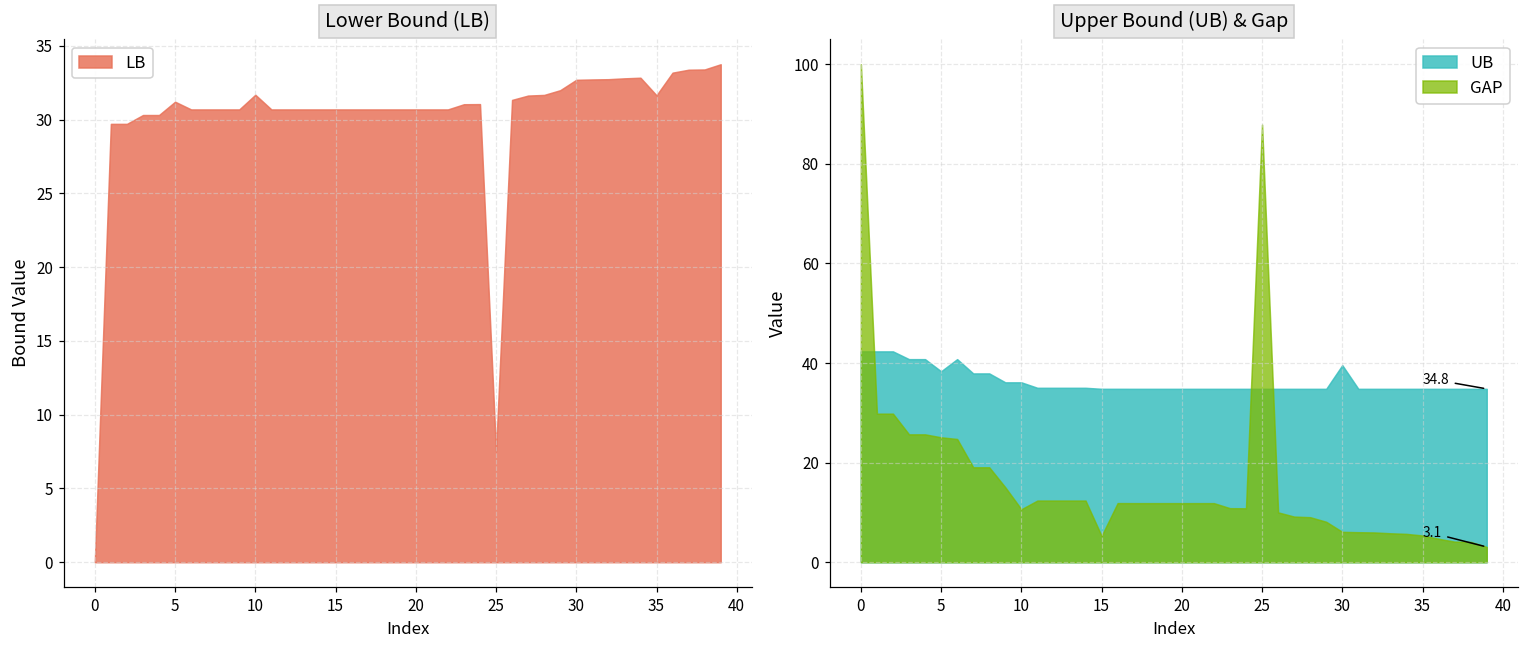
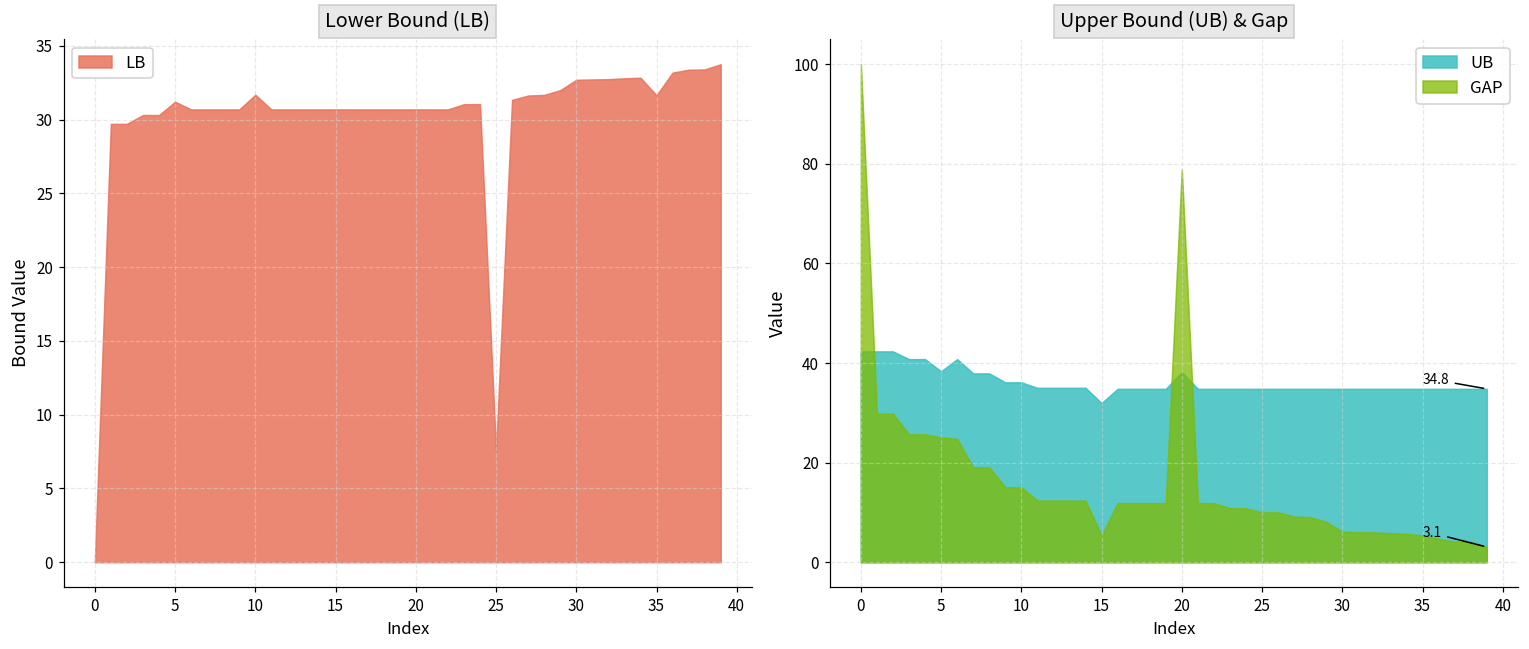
Upper Bound (UB) & Gap, GAP, 10: 11 -> 15
Upper Bound (UB) & Gap, UB, 15: 35 -> 32
Upper Bound (UB) & Gap, UB, 20: 35 -> 38
Upper Bound (UB) & Gap, GAP, 20: 12 -> 79
Upper Bound (UB) & Gap, GAP, 25: 88 -> 10
Upper Bound (UB) & Gap, UB, 30: 40 -> 35
